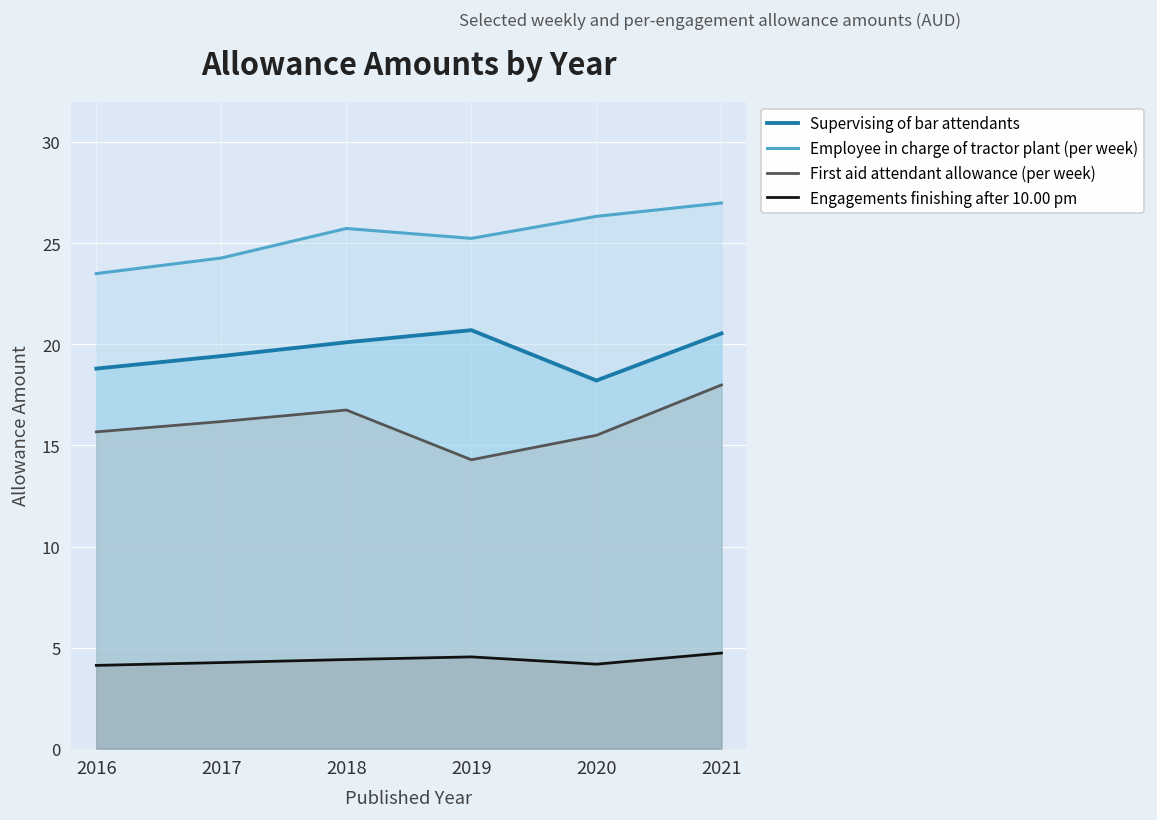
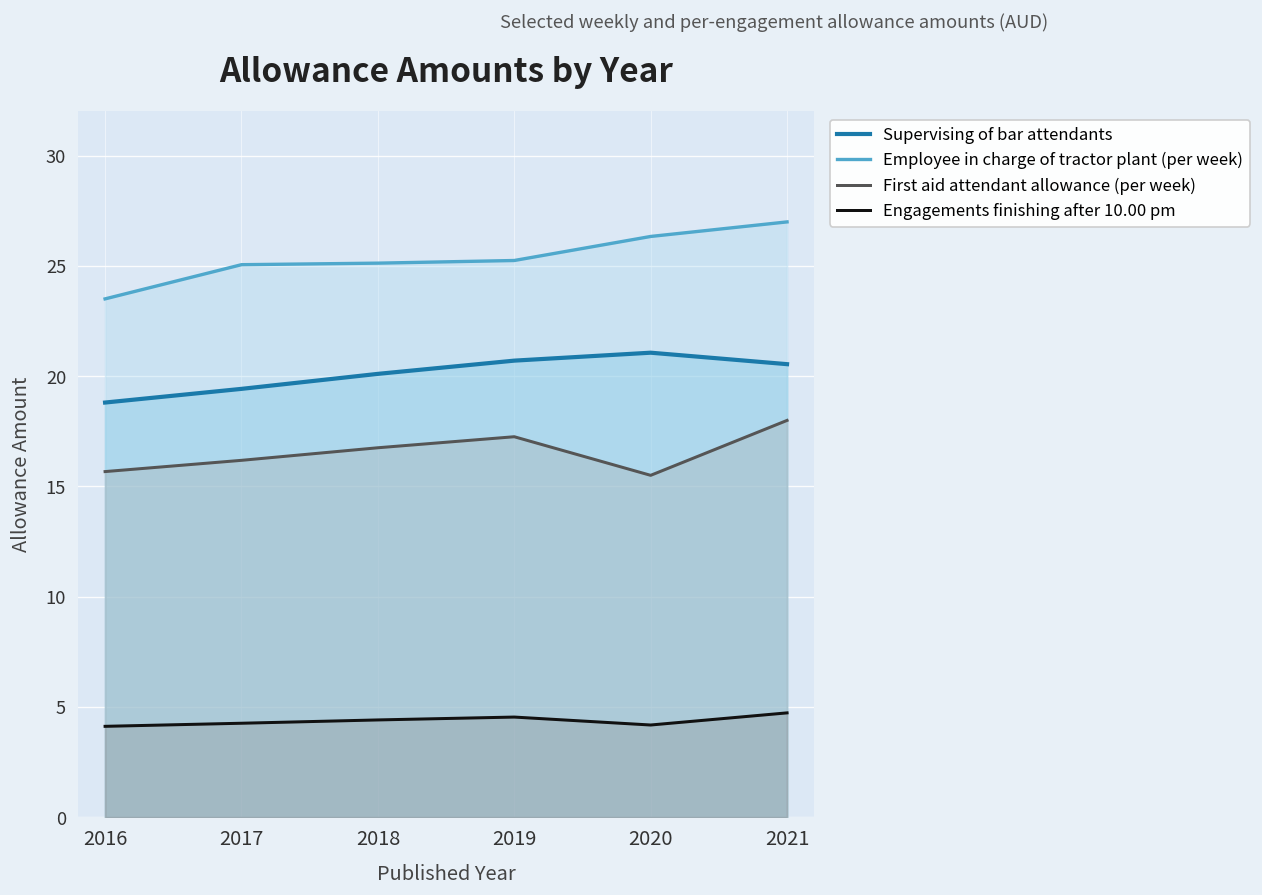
Employee in charge of tractor plant (per week), 2017: 24.3 -> 25.1
Employee in charge of tractor plant (per week), 2018: 25.7 -> 25.1
First aid attendant allowance (per week), 2019: 14.3 -> 17.3
Supervising of bar attendants, 2020: 18.2 -> 21.1
